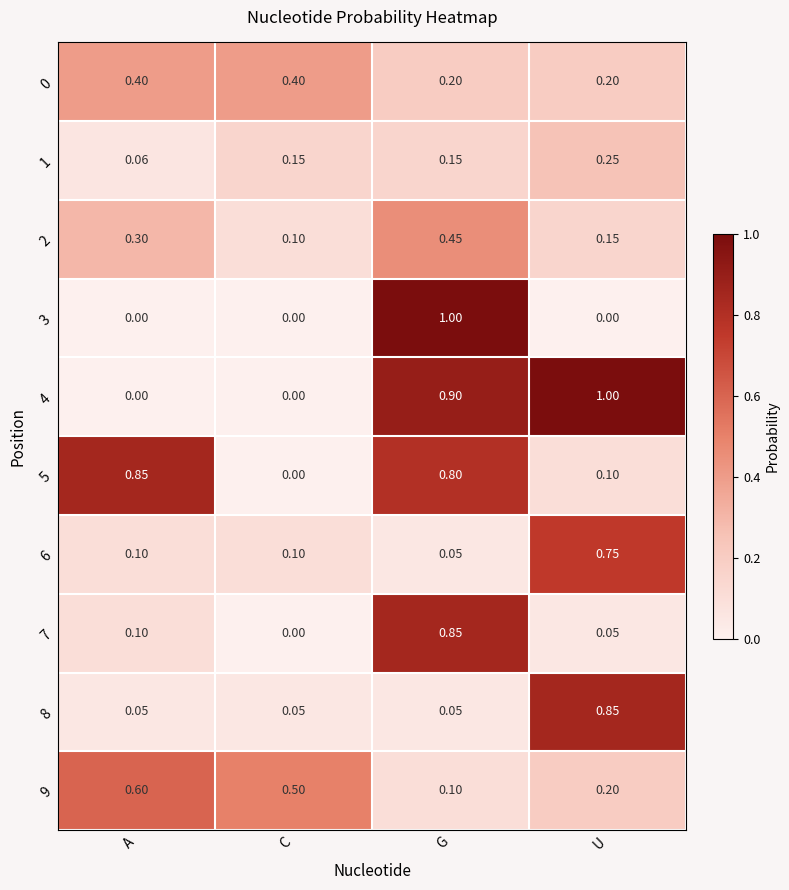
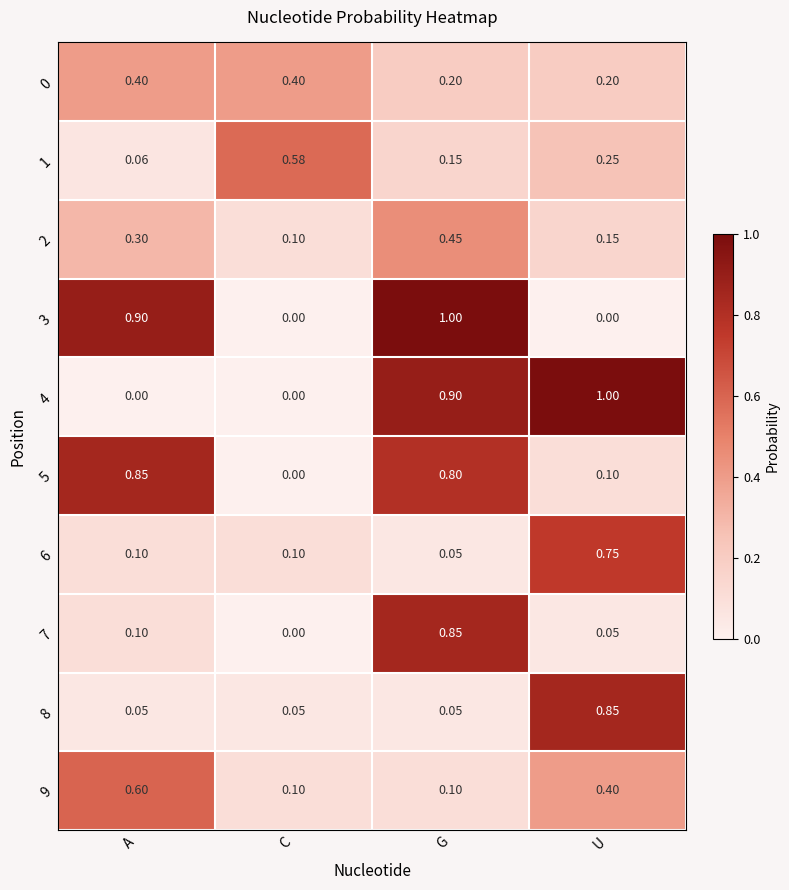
1, C: 0.15 -> 0.58
3, A: 0.00 -> 0.90
9, C: 0.50 -> 0.10
9, U: 0.20 -> 0.40
